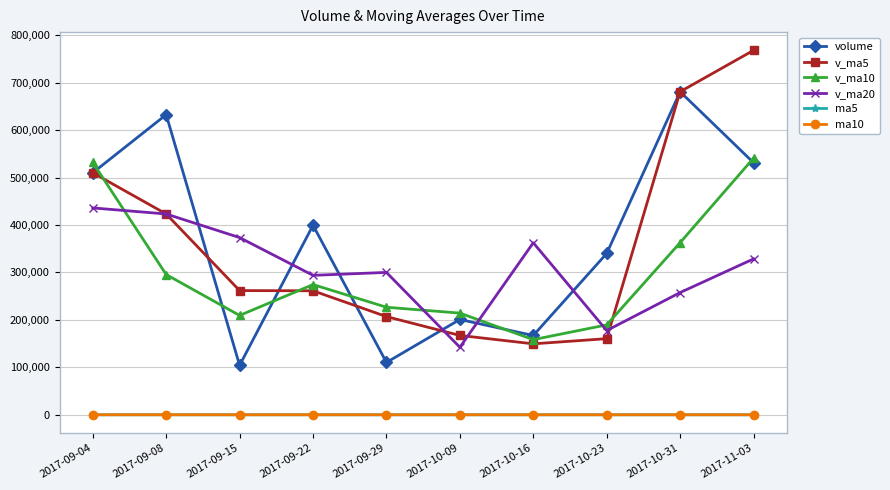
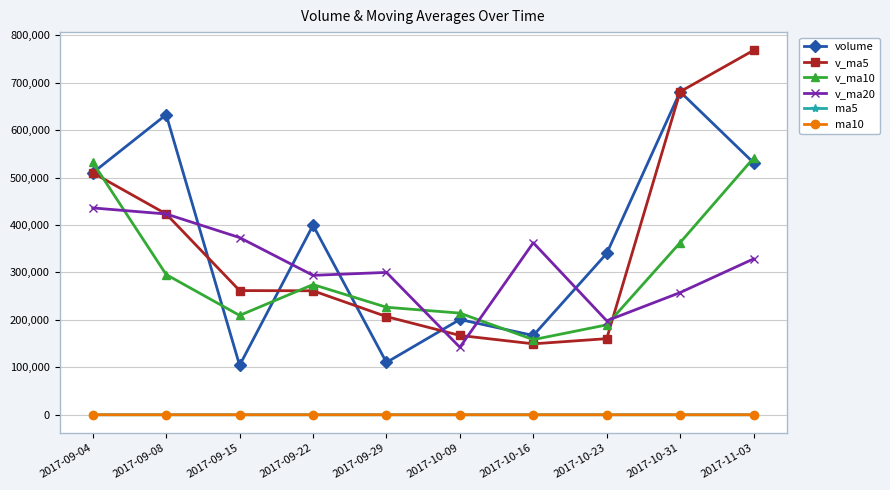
v_ma20, 2017-10-23: 180,000 -> 200,000
